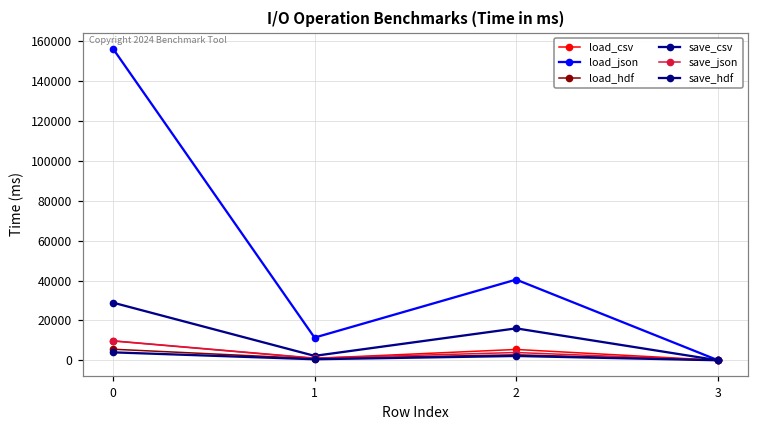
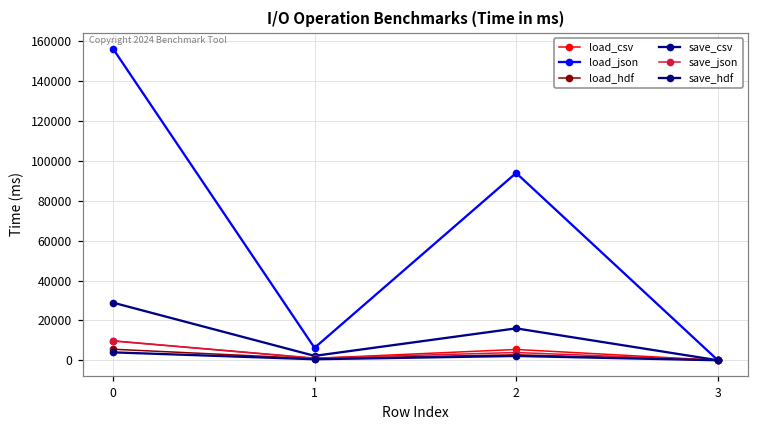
load_json, 1: 11000 -> 6000
load_json, 2: 41000 -> 94000
